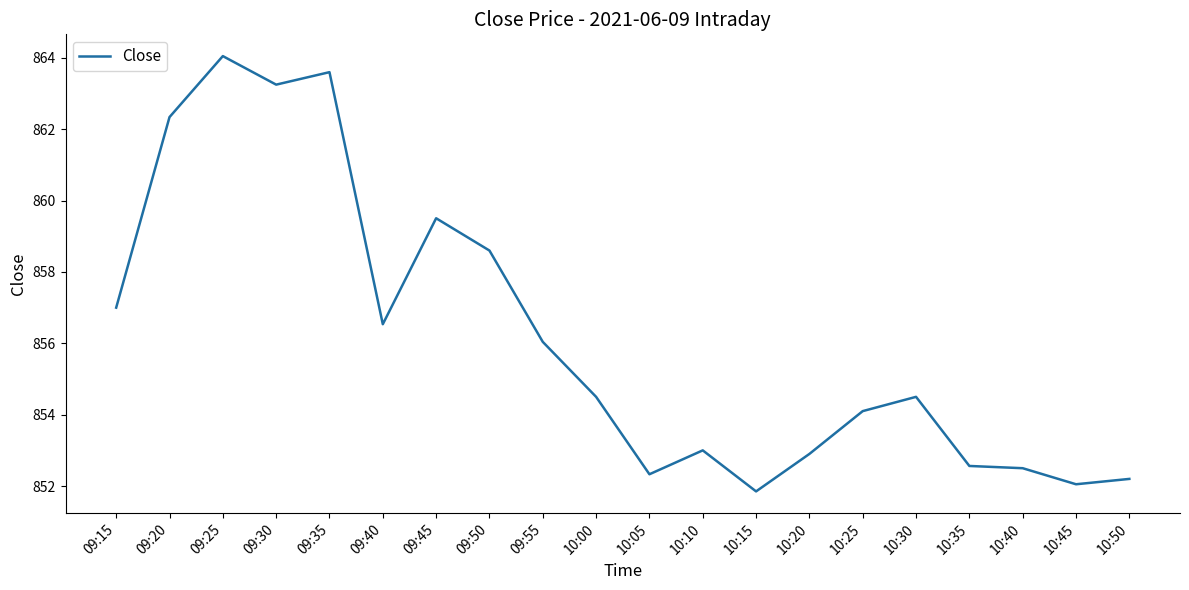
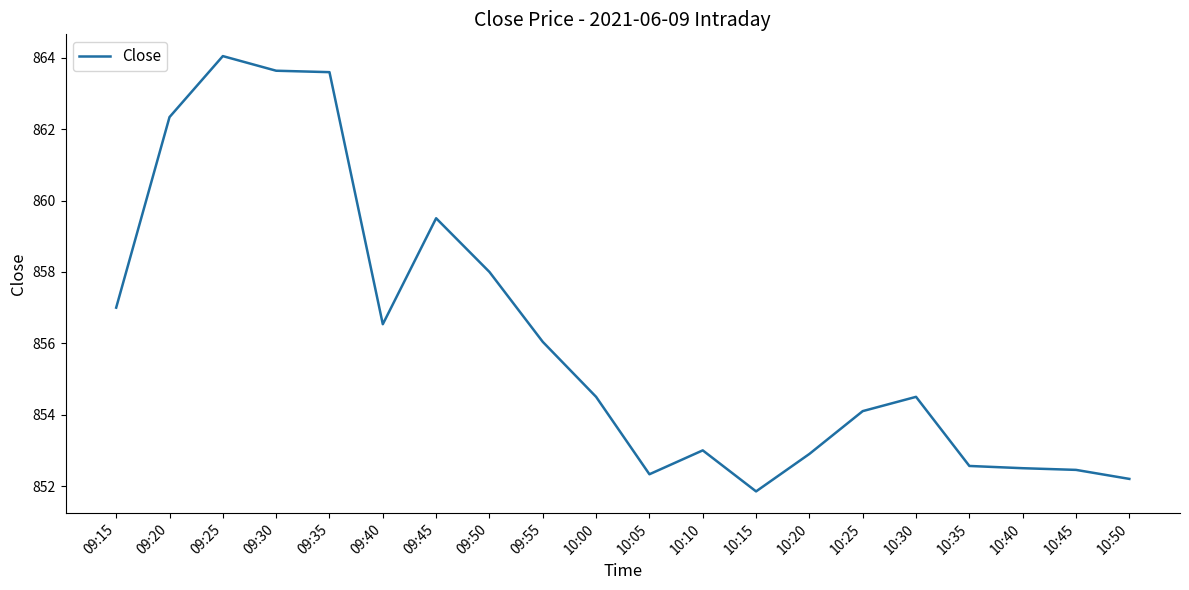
09:30: 863.3 -> 863.6
09:50: 858.6 -> 858.0
10:45: 852.0 -> 852.5
